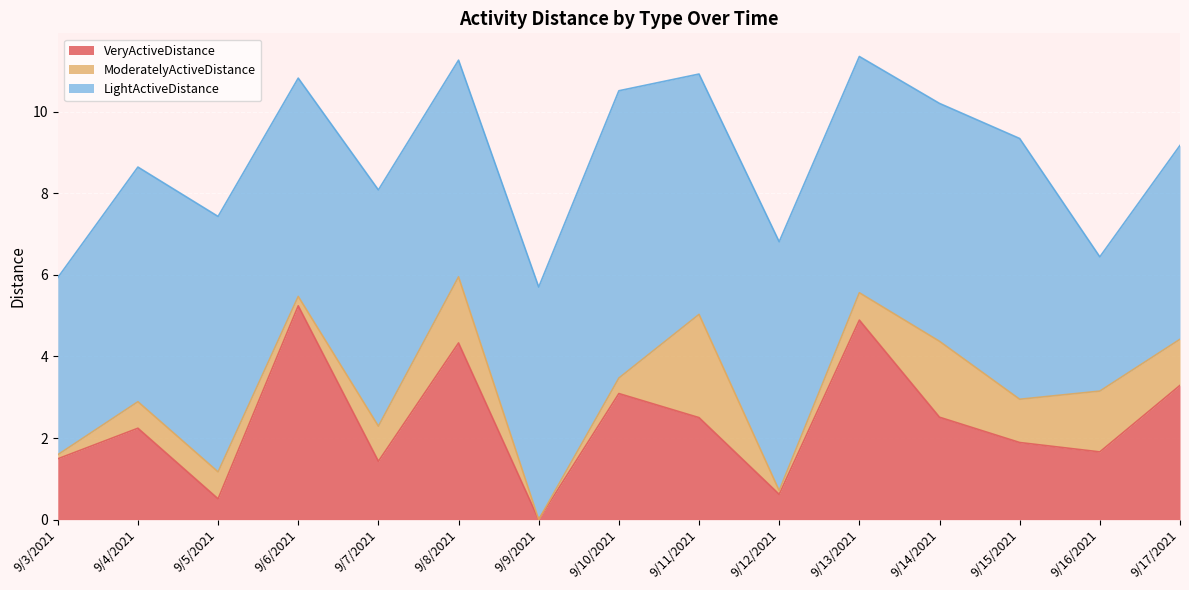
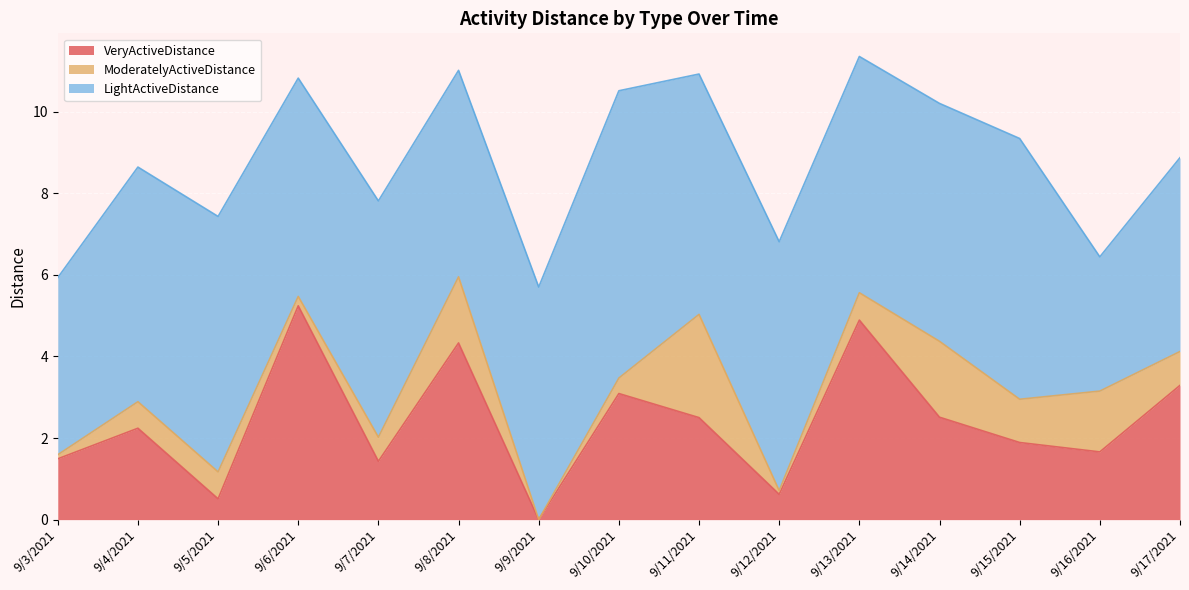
ModeratelyActiveDistance, 9/7/2021: 0.9 -> 0.6
LightActiveDistance, 9/8/2021: 5.3 -> 5.1
ModeratelyActiveDistance, 9/17/2021: 1.1 -> 0.8
